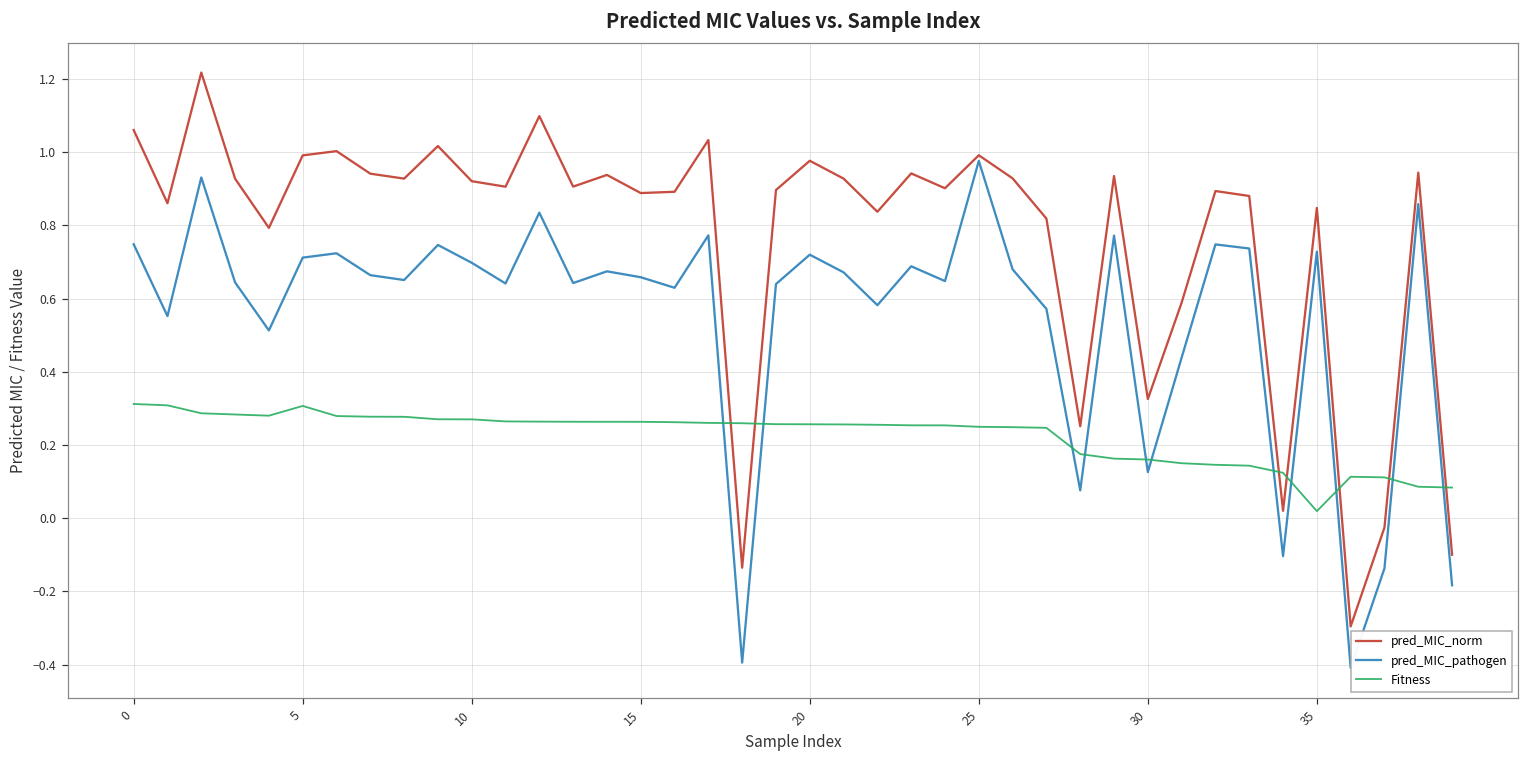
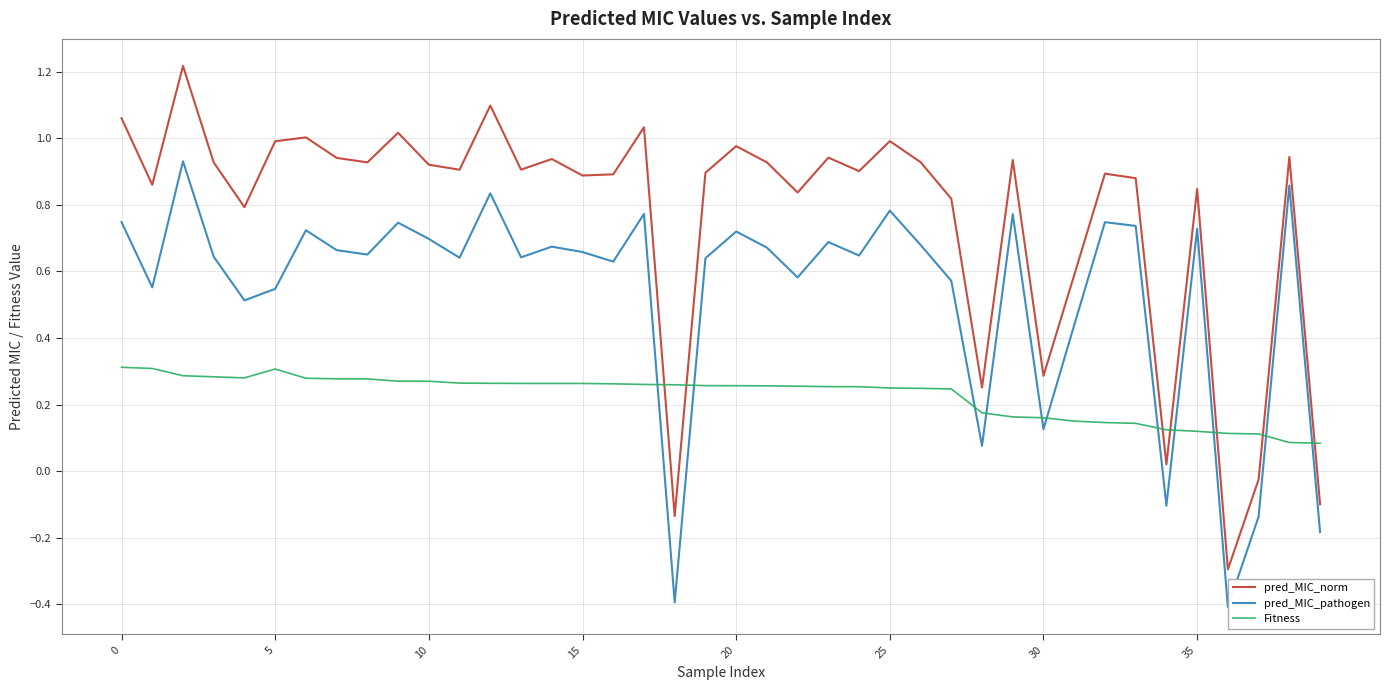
pred_MIC_pathogen, 5: 0.71 -> 0.55
pred_MIC_pathogen, 25: 0.98 -> 0.78
pred_MIC_norm, 30: 0.33 -> 0.29
Fitness, 35: 0.02 -> 0.12
